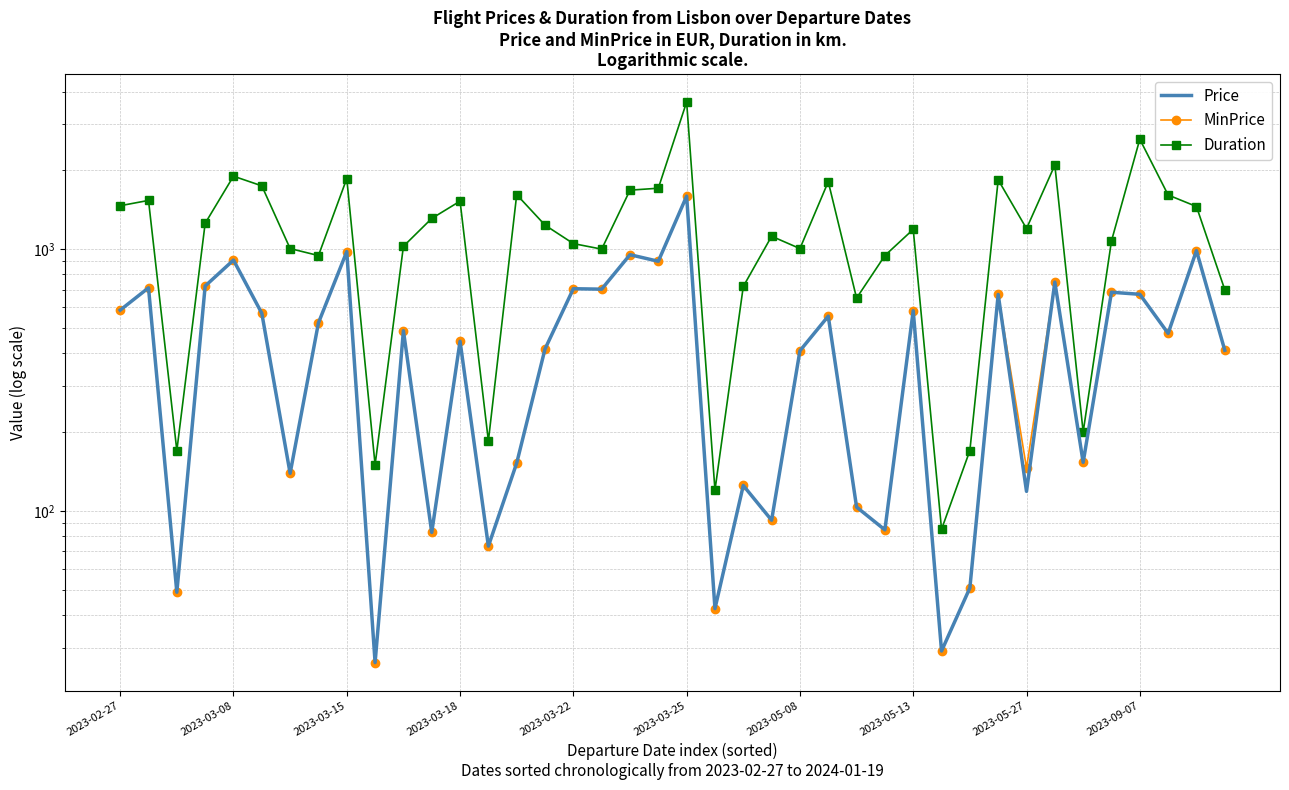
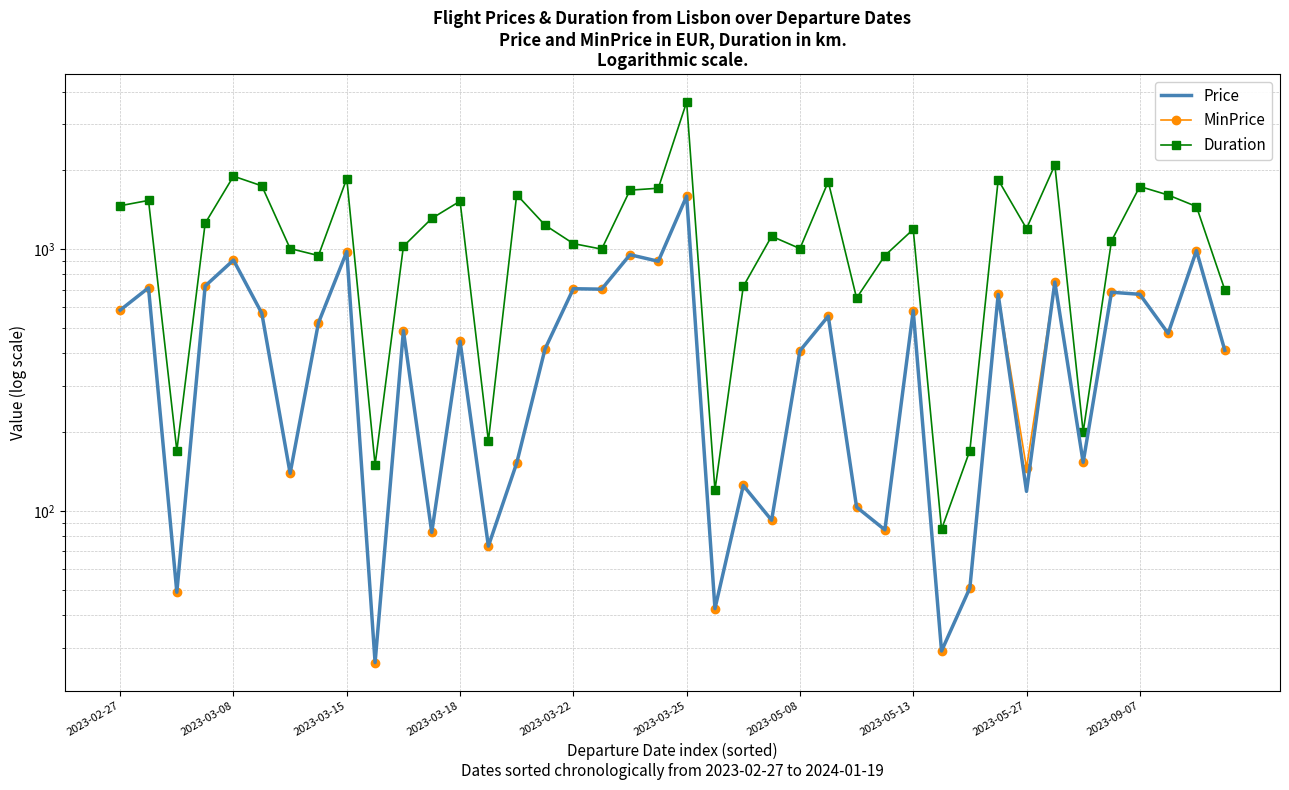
Duration, 2023-09-07: 2600 -> 1700
